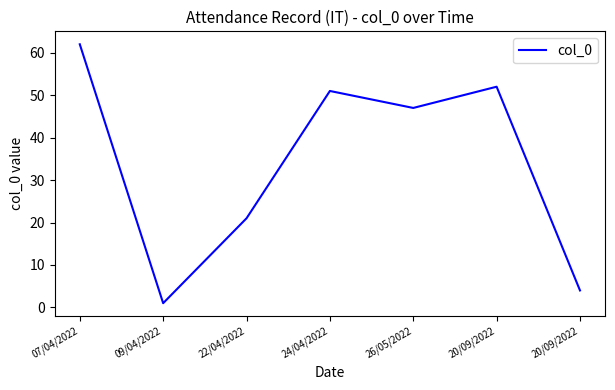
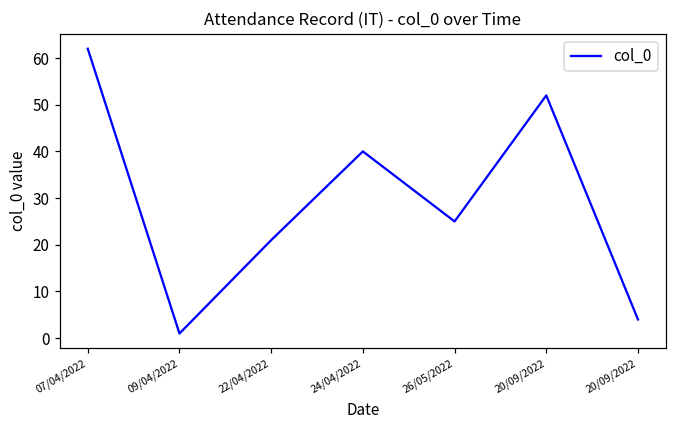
24/04/2022: 51 -> 40
26/05/2022: 47 -> 25
